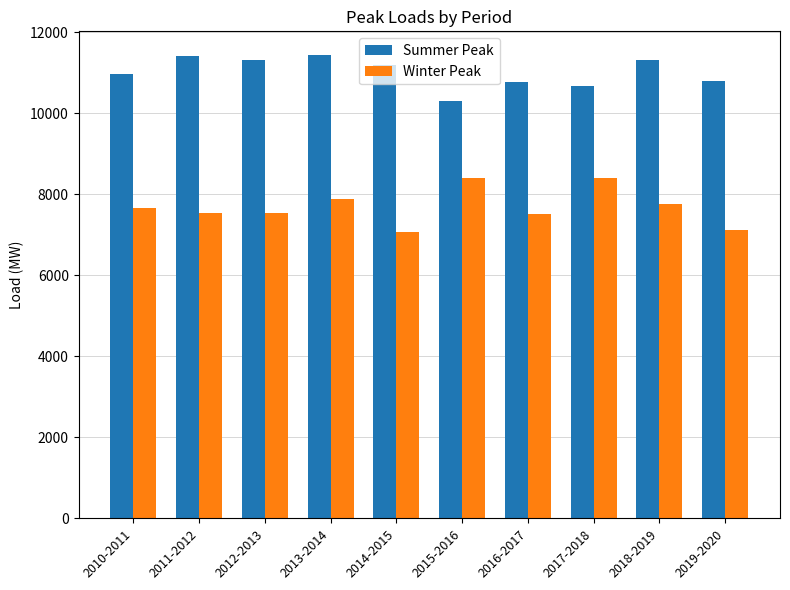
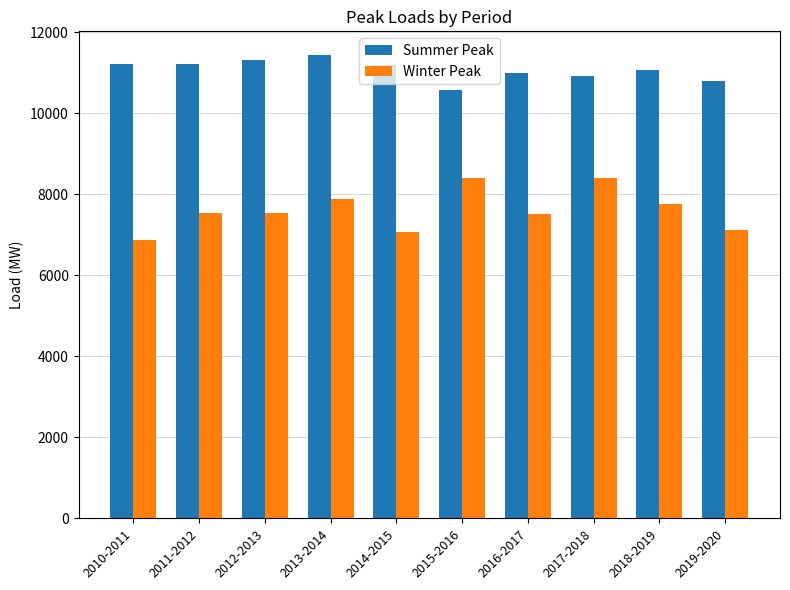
Summer Peak, 2010-2011: 11000 -> 11200
Winter Peak, 2010-2011: 7700 -> 6900
Summer Peak, 2011-2012: 11400 -> 11200
Summer Peak, 2015-2016: 10300 -> 10600
Summer Peak, 2016-2017: 10800 -> 11000
Summer Peak, 2017-2018: 10700 -> 10900
Summer Peak, 2018-2019: 11300 -> 11100
